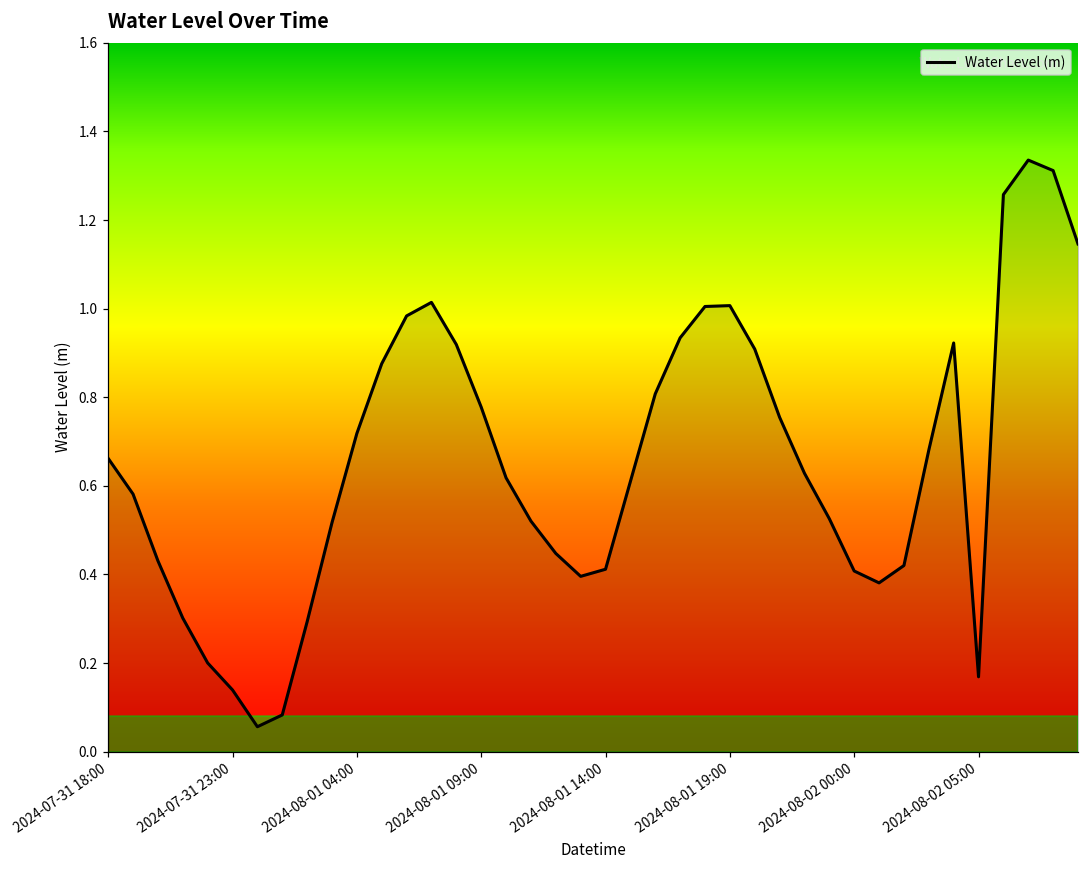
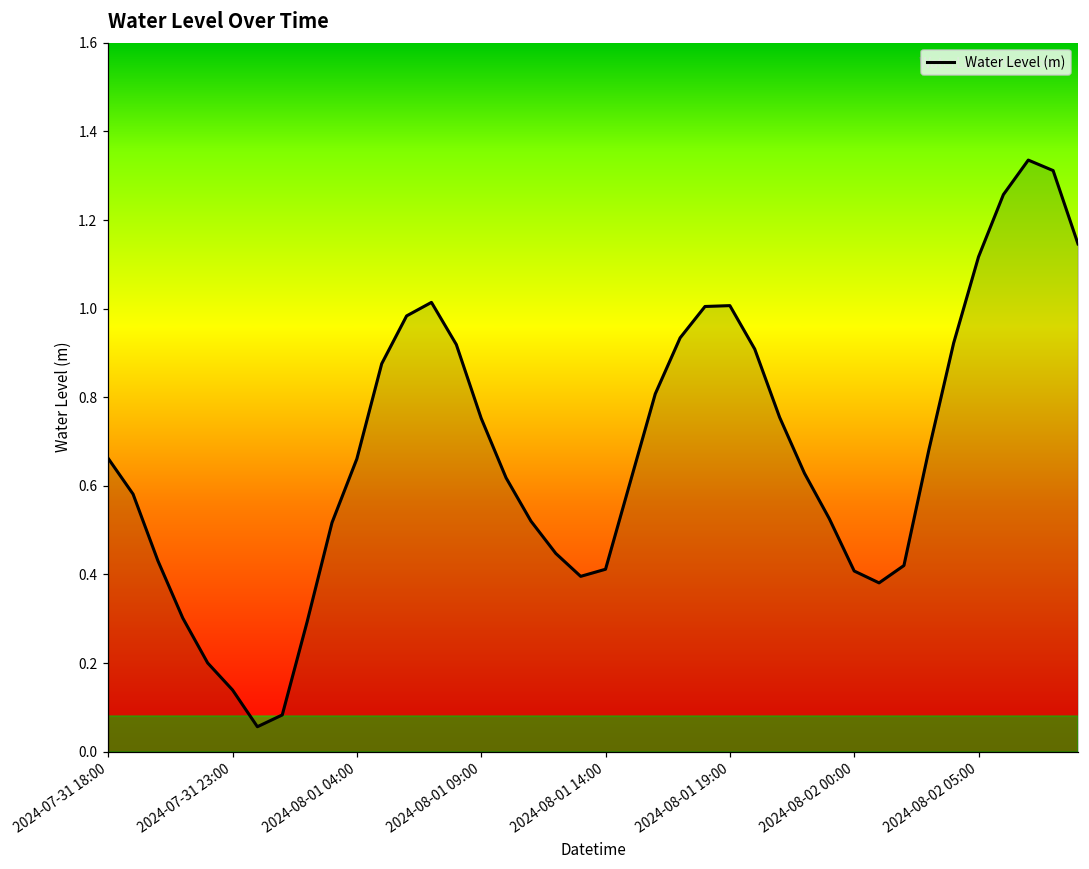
2024-08-01 04:00: 0.72 -> 0.66
2024-08-01 09:00: 0.78 -> 0.75
2024-08-02 05:00: 0.17 -> 1.12
